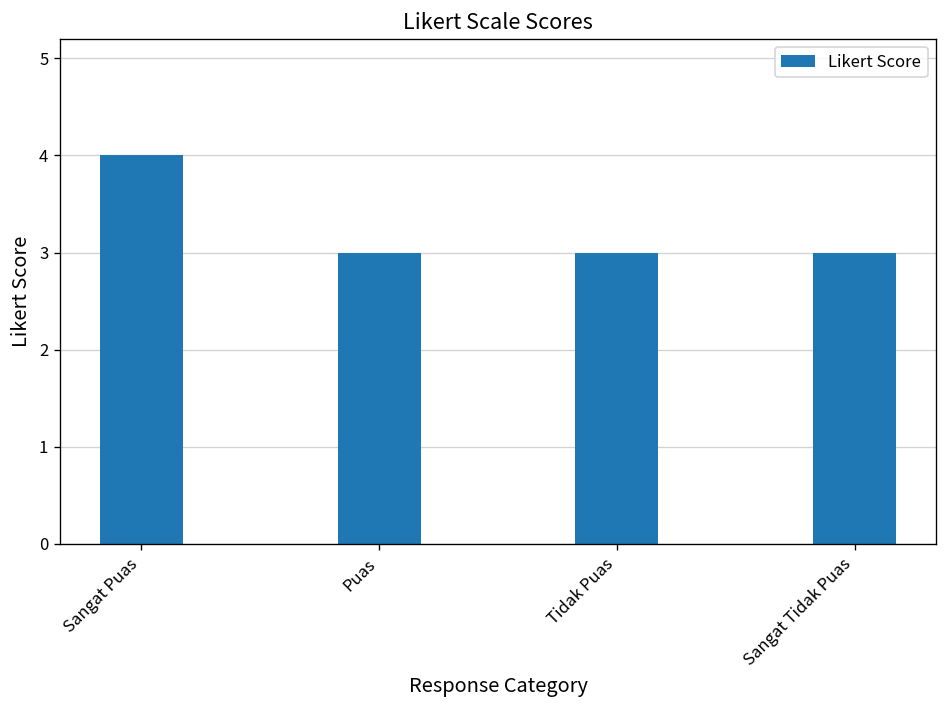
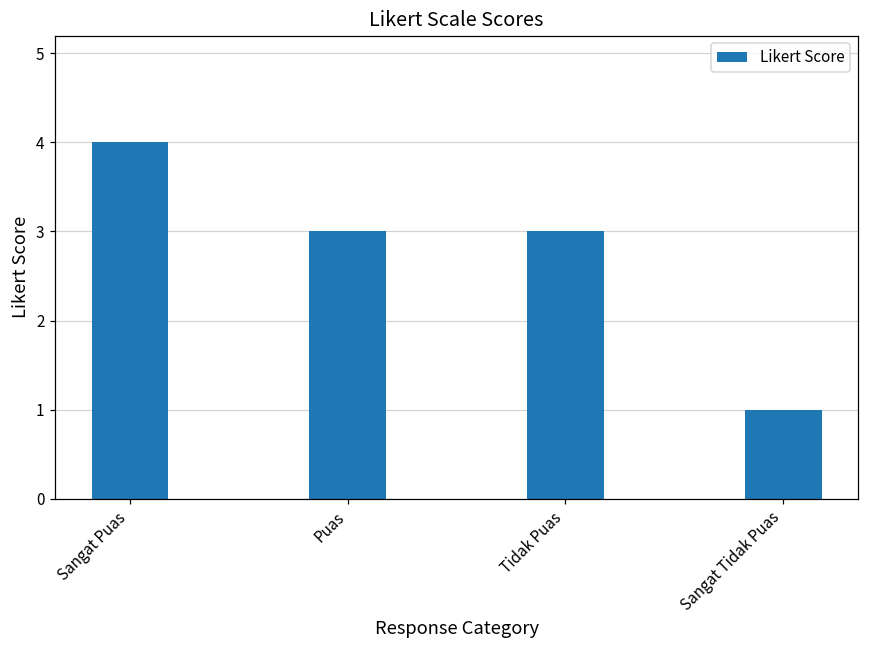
Sangat Tidak Puas: 3 -> 1
